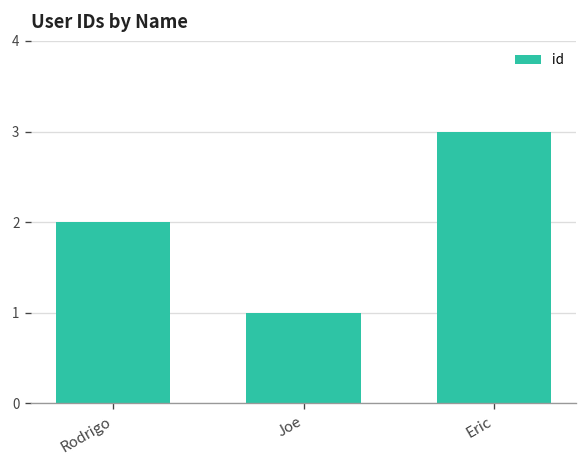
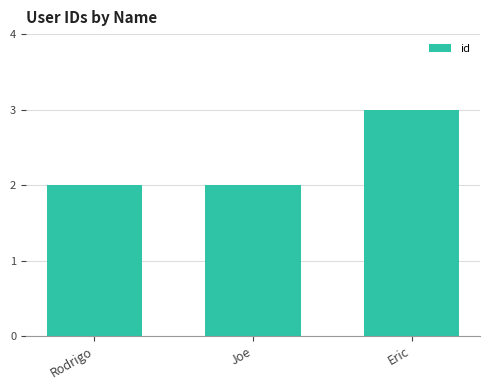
Joe: 1 -> 2
